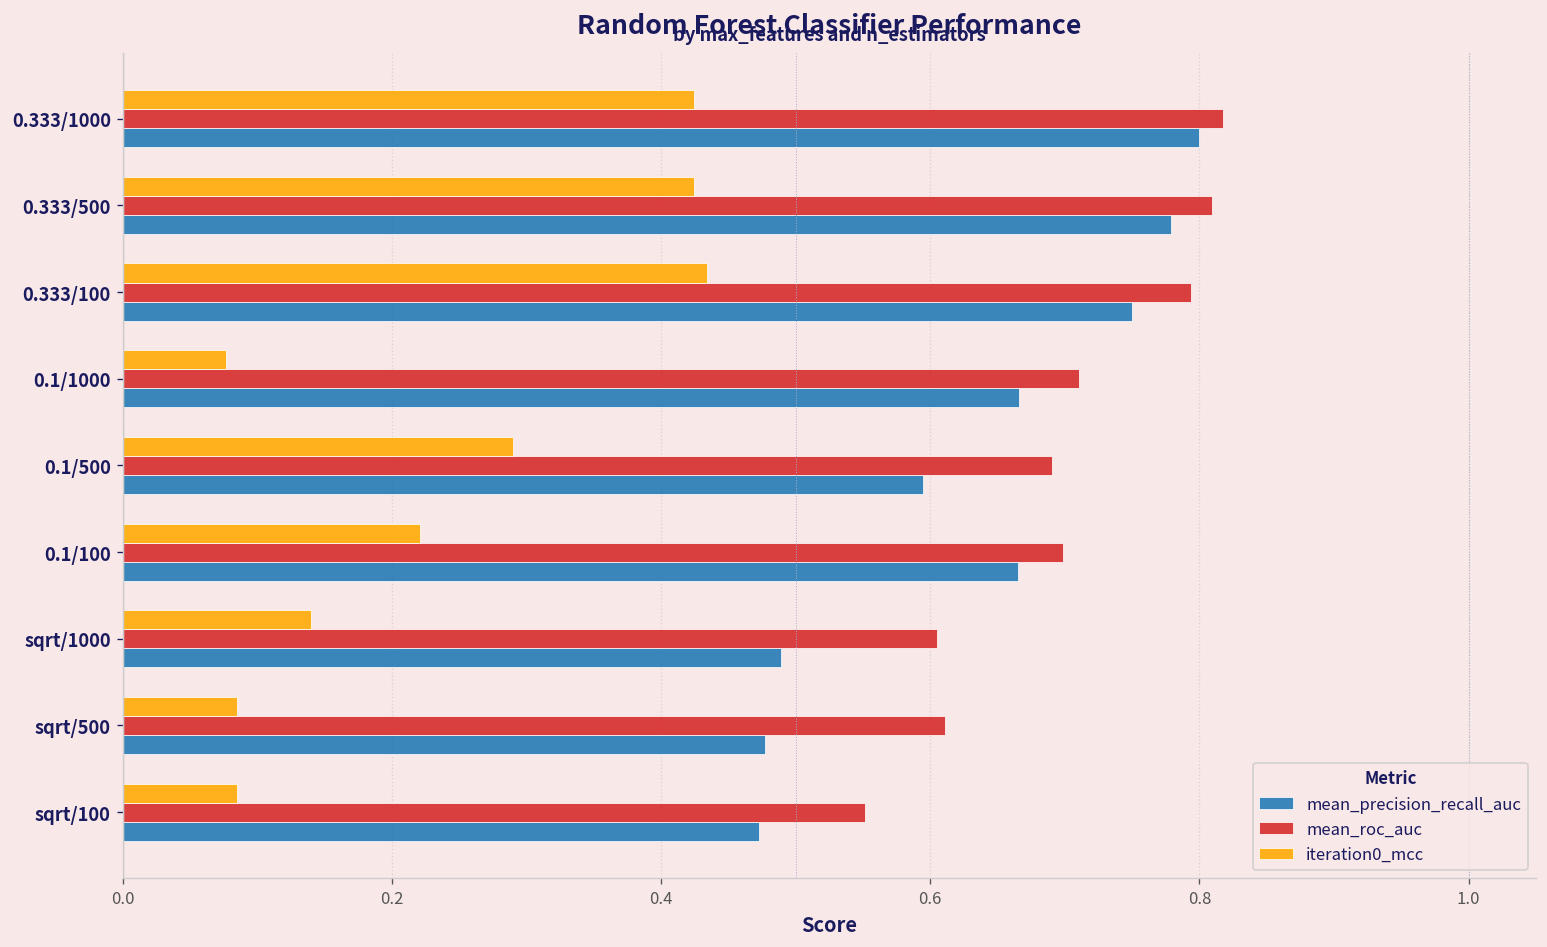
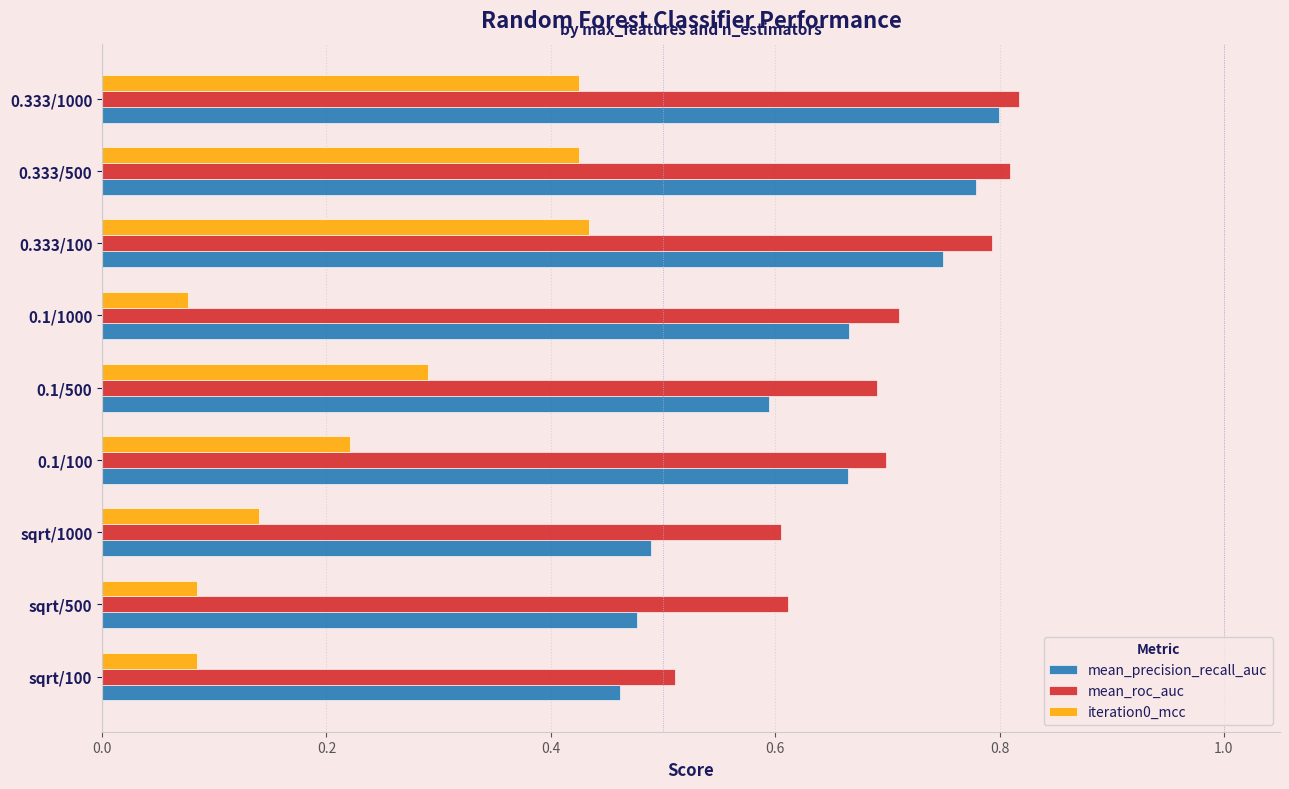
mean_roc_auc, sqrt/100: 0.552 -> 0.511
mean_precision_recall_auc, sqrt/100: 0.473 -> 0.462
